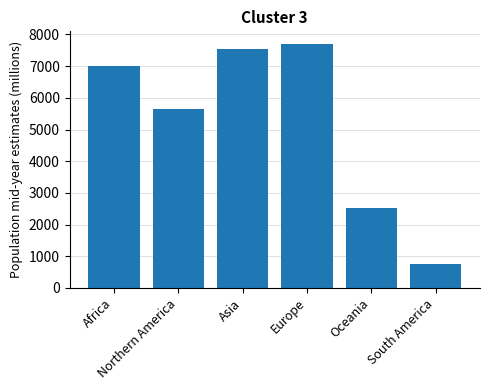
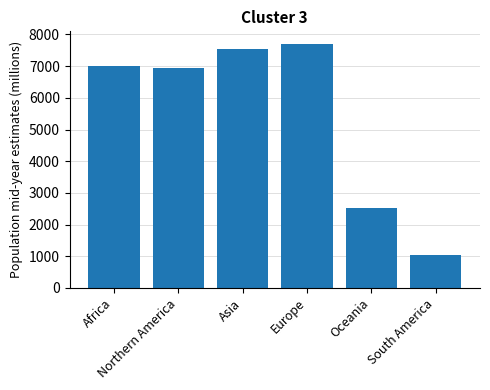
Northern America: 5600 -> 7000
South America: 800 -> 1000
